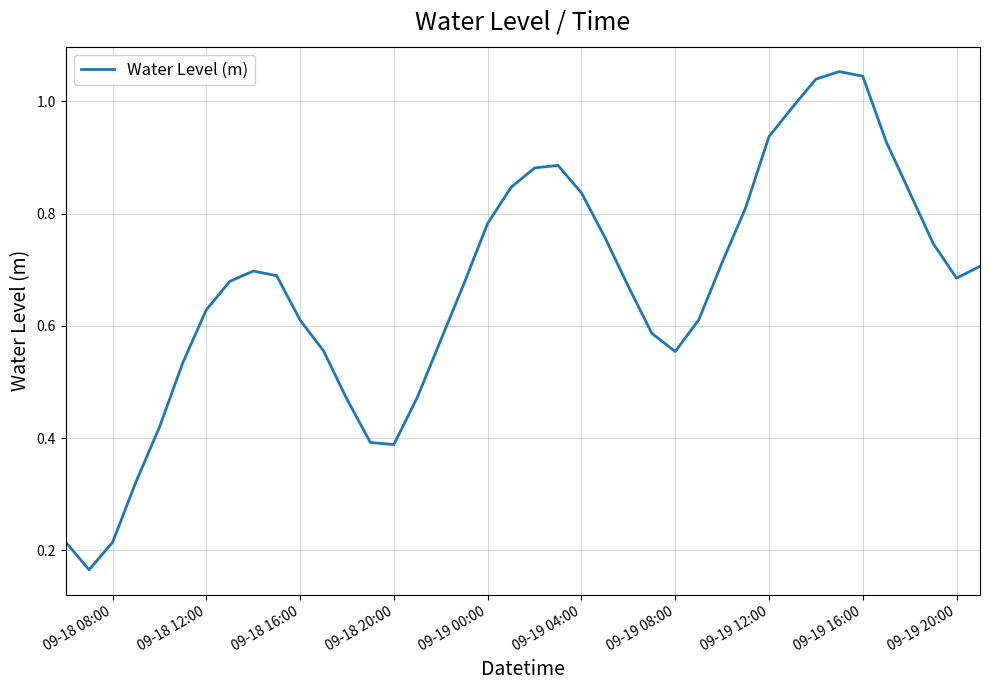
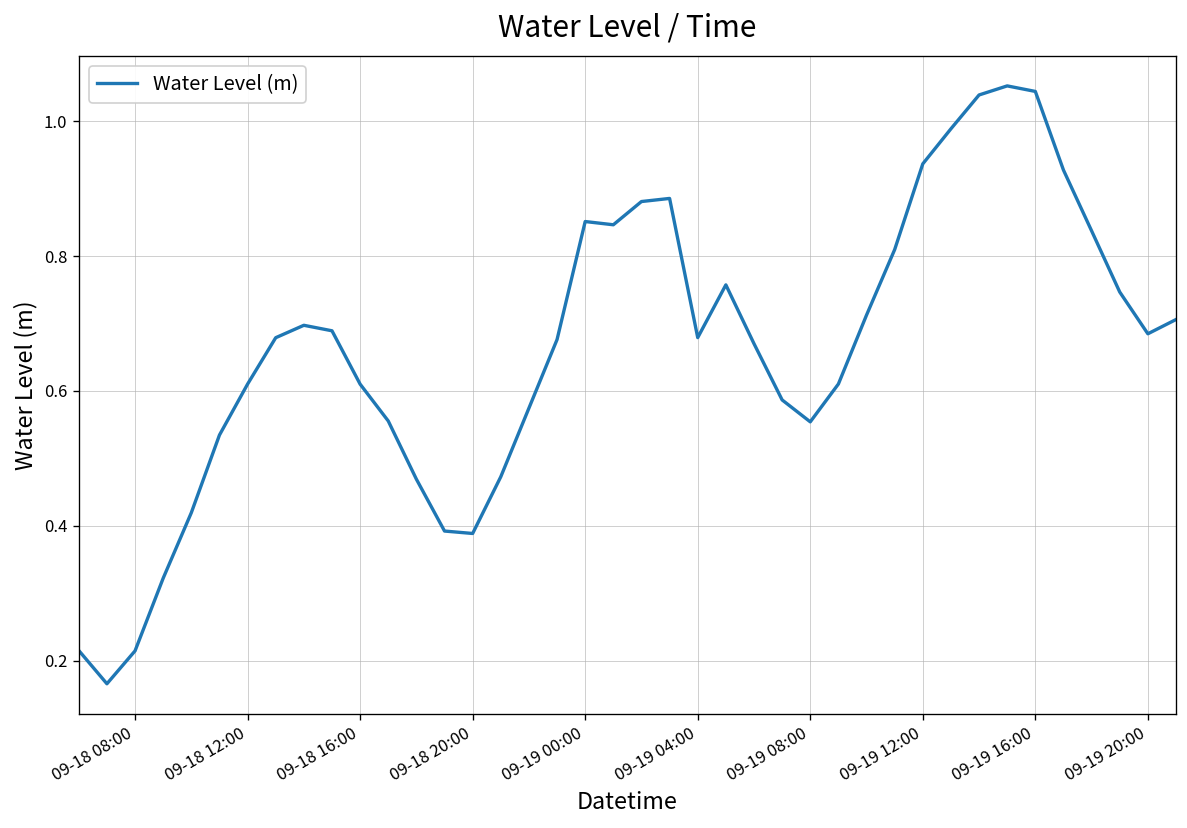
09-18 12:00: 0.63 -> 0.61
09-19 00:00: 0.78 -> 0.85
09-19 04:00: 0.84 -> 0.68
